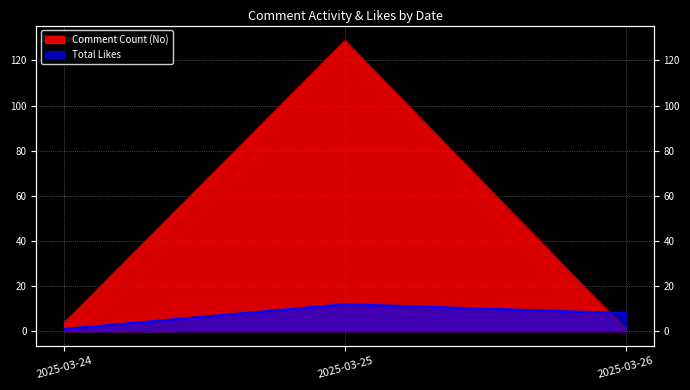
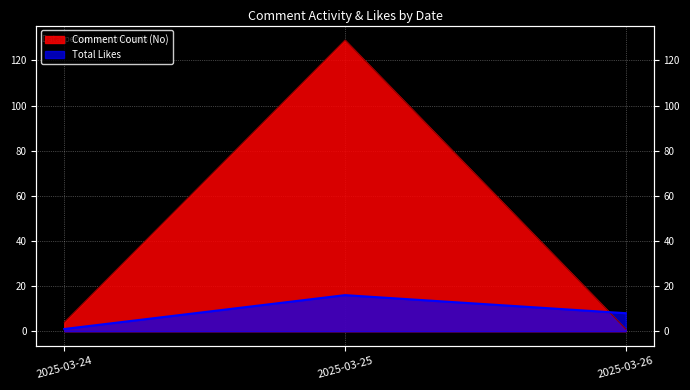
Total Likes, 2025-03-25: 12 -> 16
